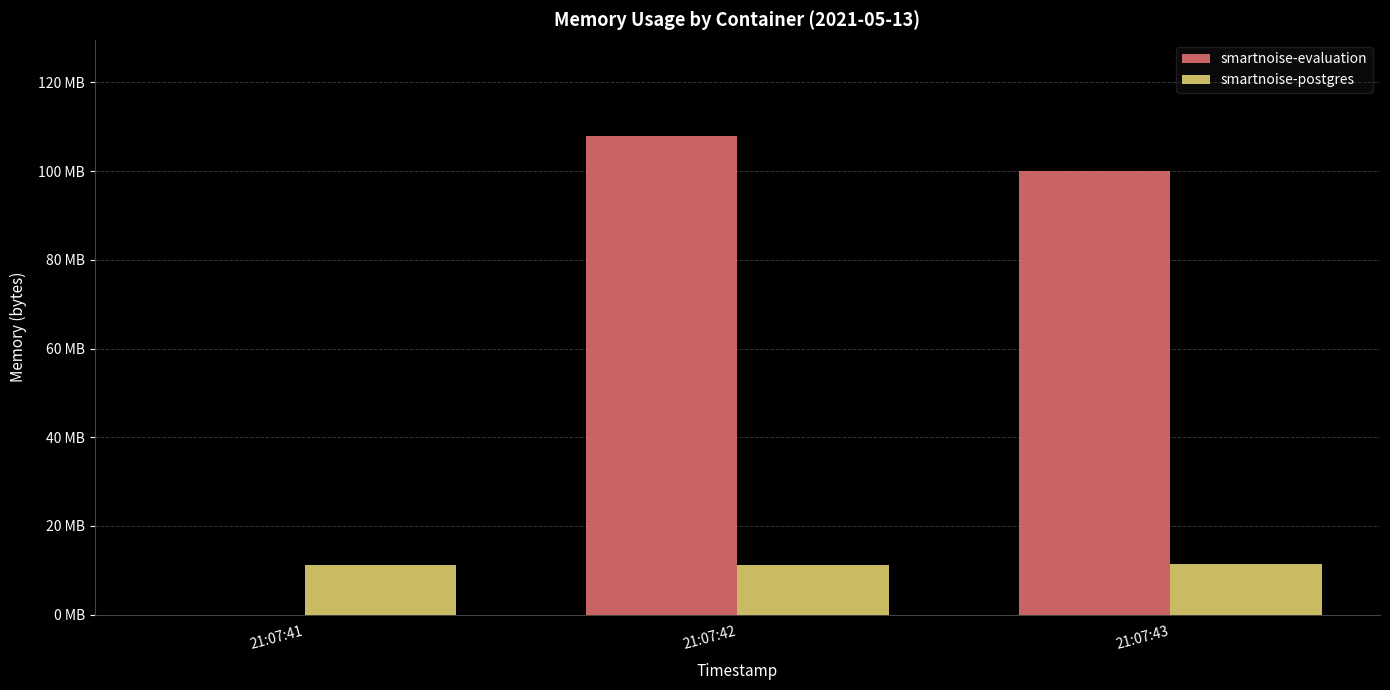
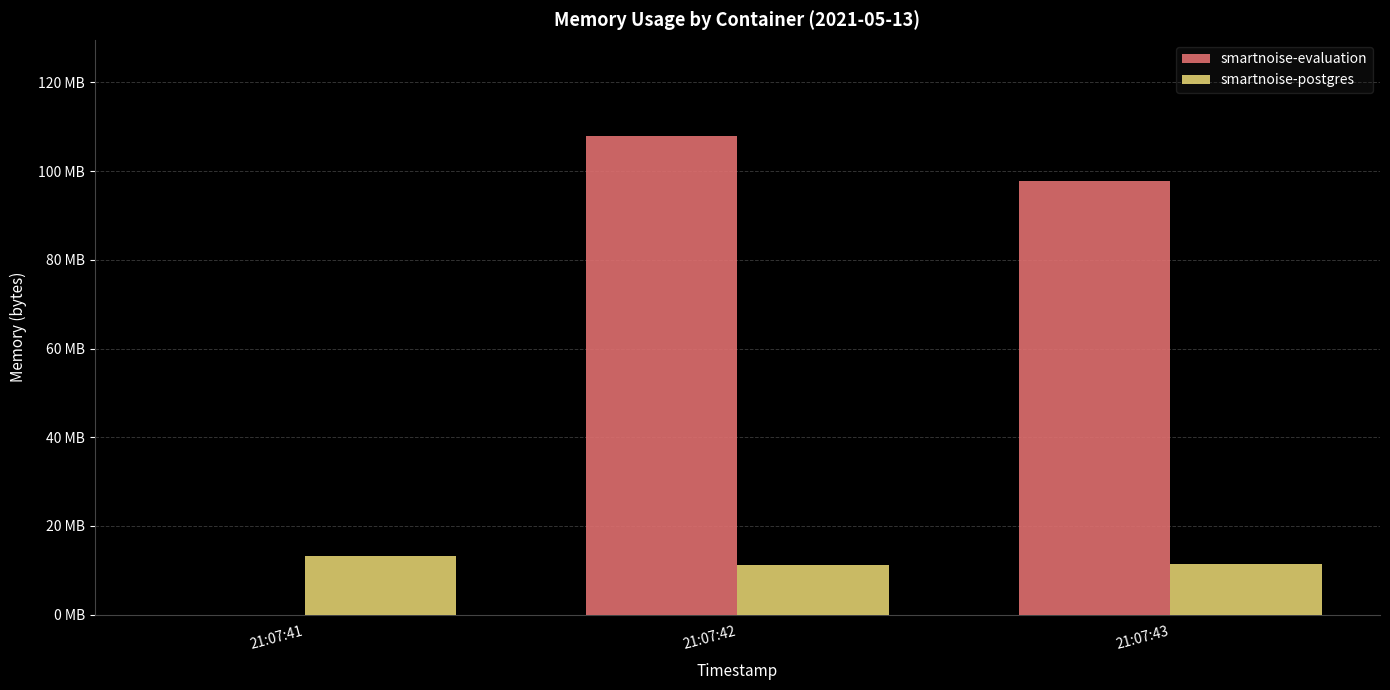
smartnoise-postgres, 21:07:41: 11 MB -> 13 MB
smartnoise-evaluation, 21:07:43: 100 MB -> 98 MB
